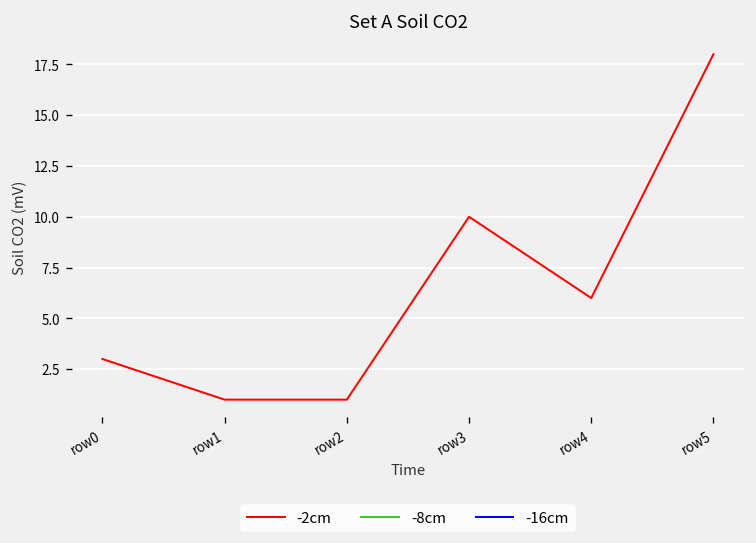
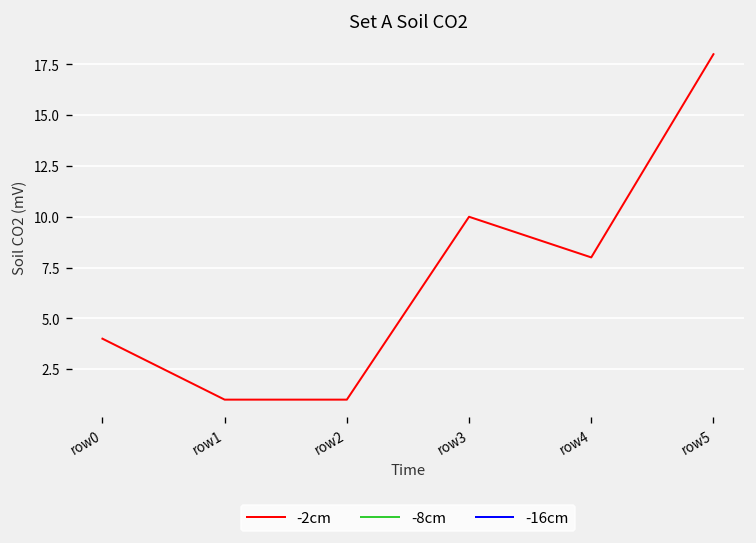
-2cm, row0: 3 -> 4
-2cm, row4: 6 -> 8
